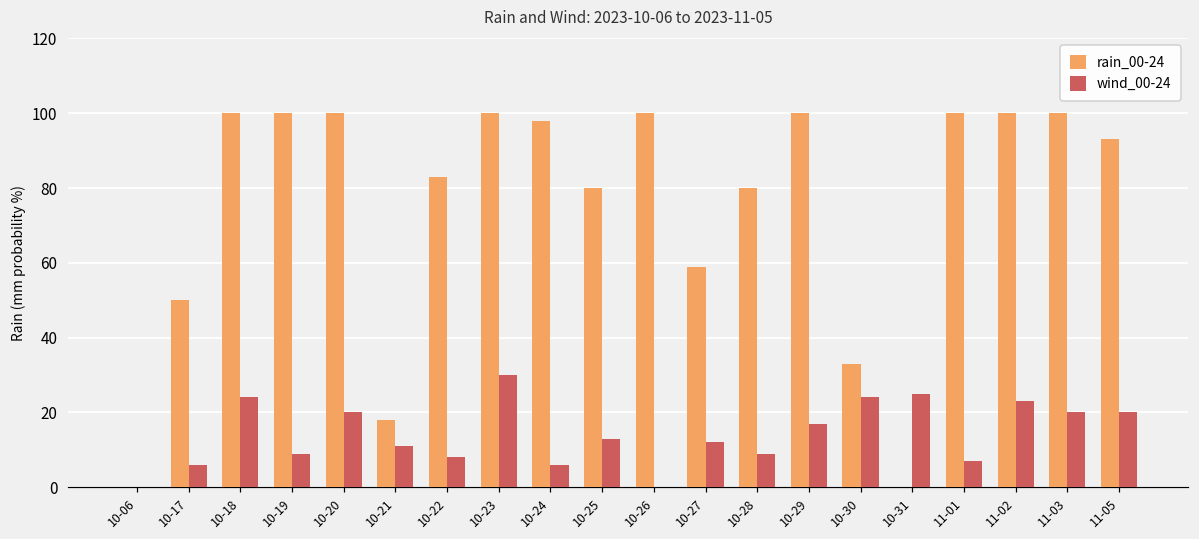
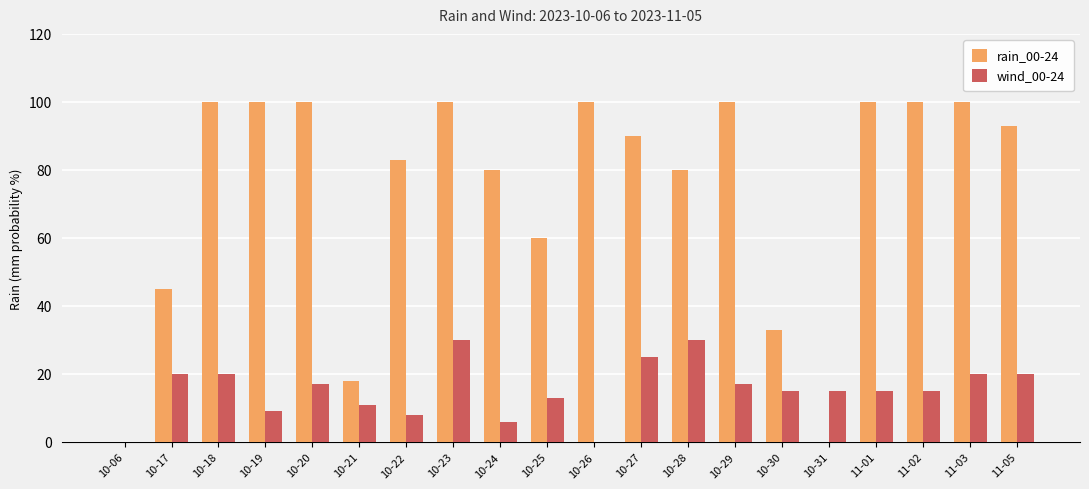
rain_00-24, 10-17: 50 -> 45
wind_00-24, 10-17: 6 -> 20
wind_00-24, 10-18: 24 -> 20
wind_00-24, 10-20: 20 -> 17
rain_00-24, 10-24: 98 -> 80
rain_00-24, 10-25: 80 -> 60
rain_00-24, 10-27: 59 -> 90
wind_00-24, 10-27: 12 -> 25
wind_00-24, 10-28: 9 -> 30
wind_00-24, 10-30: 24 -> 15
wind_00-24, 10-31: 25 -> 15
wind_00-24, 11-01: 7 -> 15
wind_00-24, 11-02: 23 -> 15
